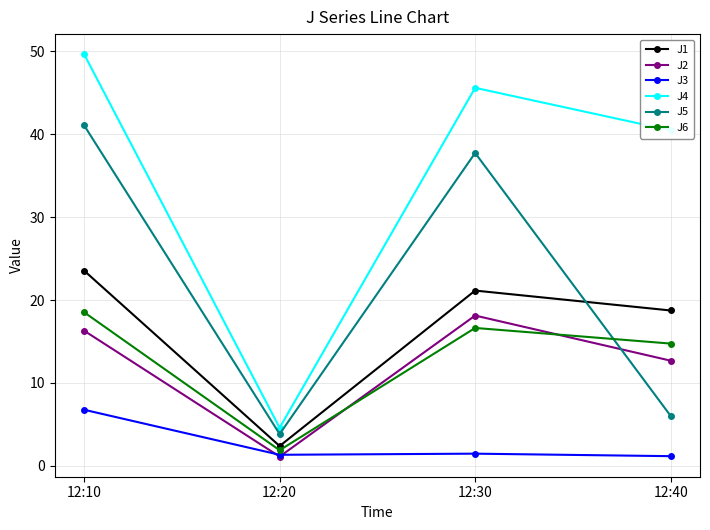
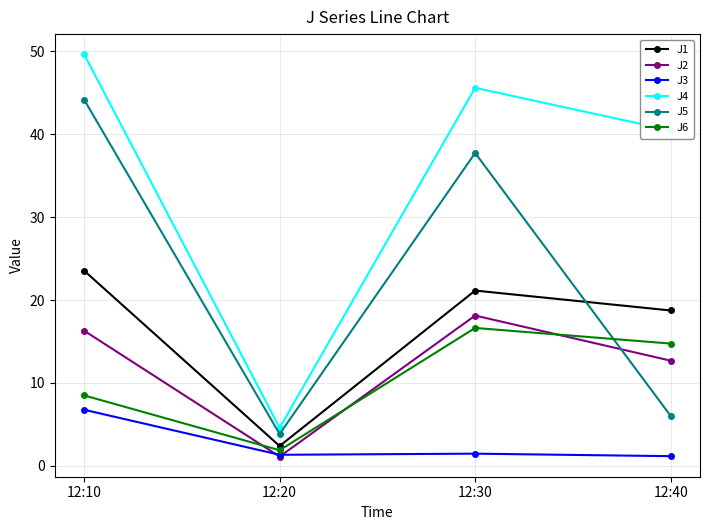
J5, 12:10: 41 -> 44
J6, 12:10: 19 -> 9
